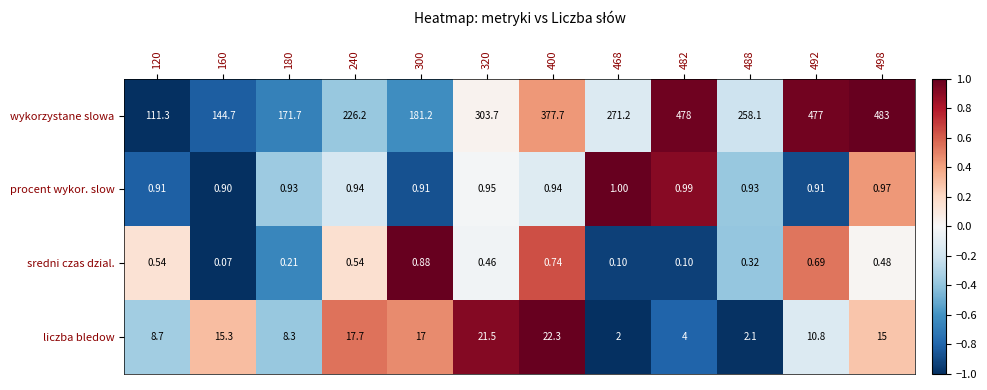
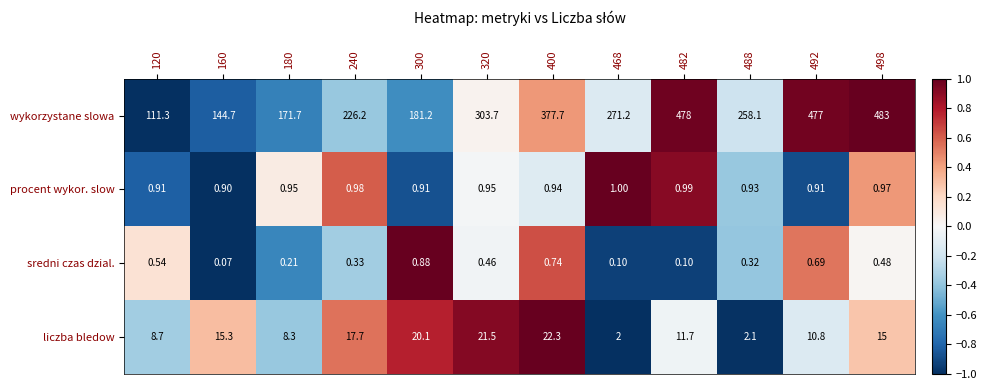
procent wykor. slow, 180: 0.93 -> 0.95
procent wykor. slow, 240: 0.94 -> 0.98
sredni czas dzial., 240: 0.54 -> 0.33
liczba bledow, 300: 17 -> 20.1
liczba bledow, 482: 4 -> 11.7
